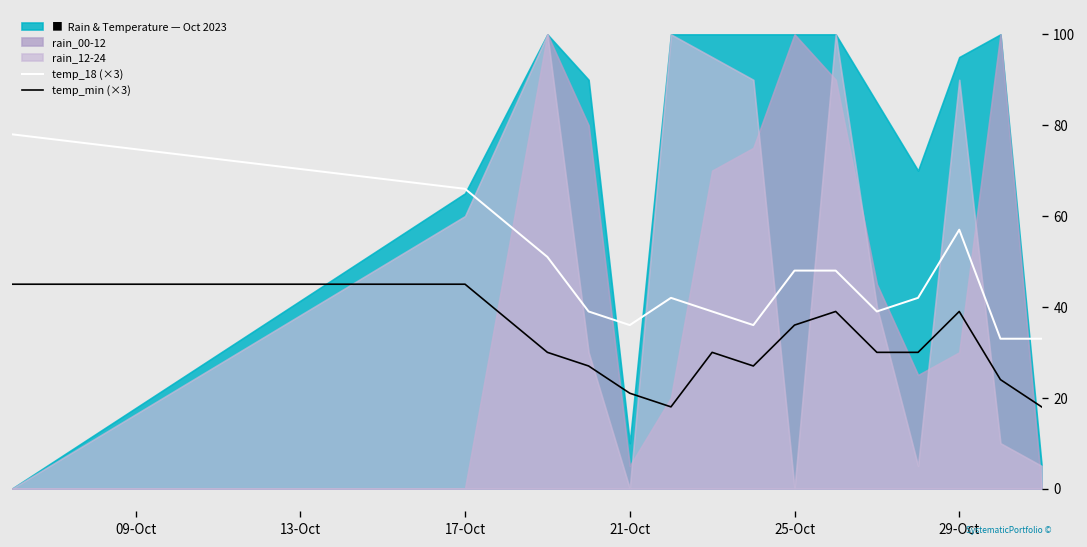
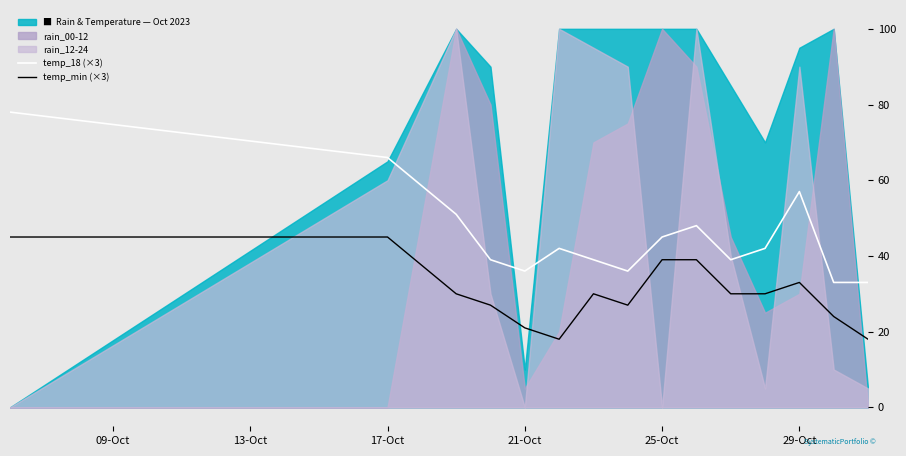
temp_18 (×3), 25-Oct: 48 -> 45
temp_min (×3), 25-Oct: 36 -> 39
temp_min (×3), 29-Oct: 39 -> 33
